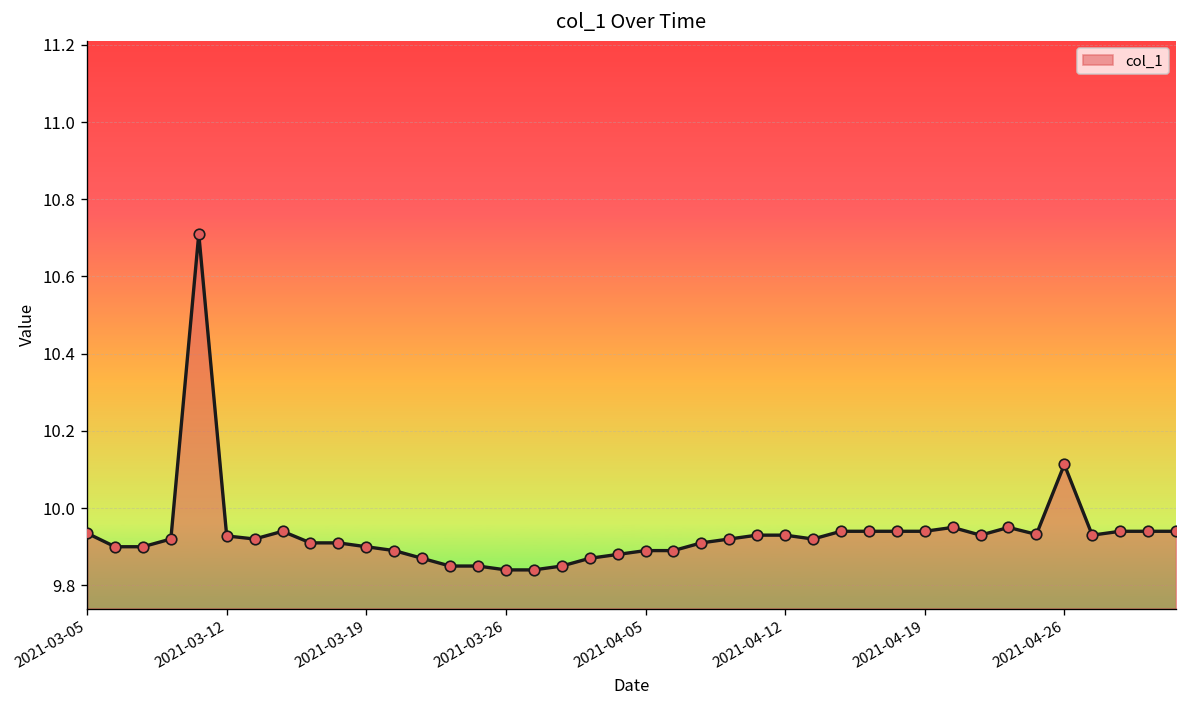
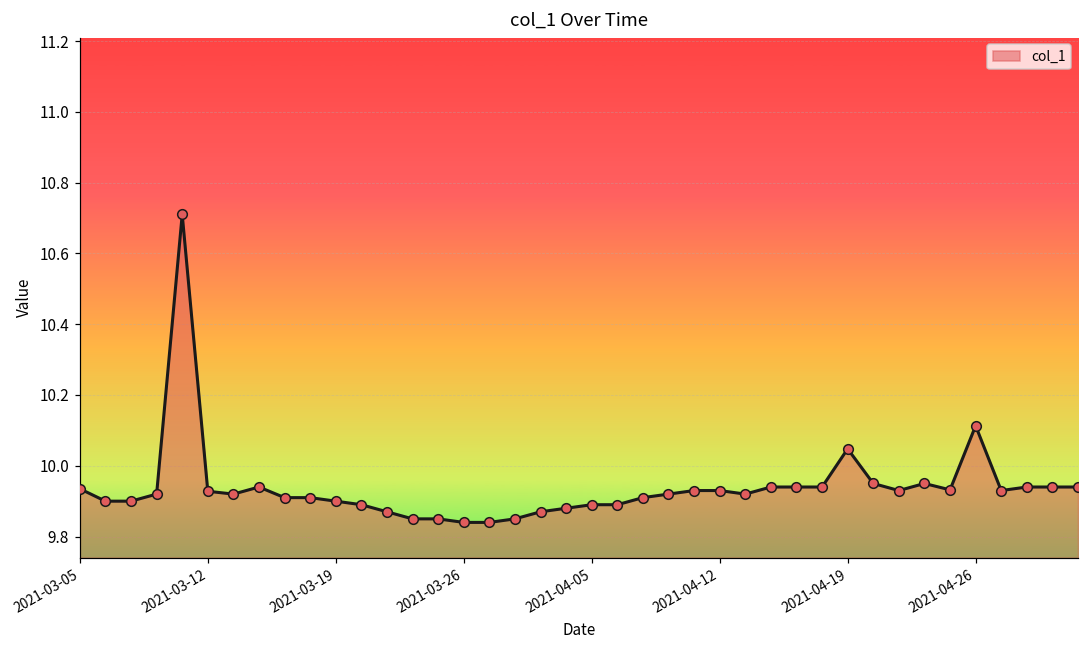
2021-04-19: 9.94 -> 10.05
